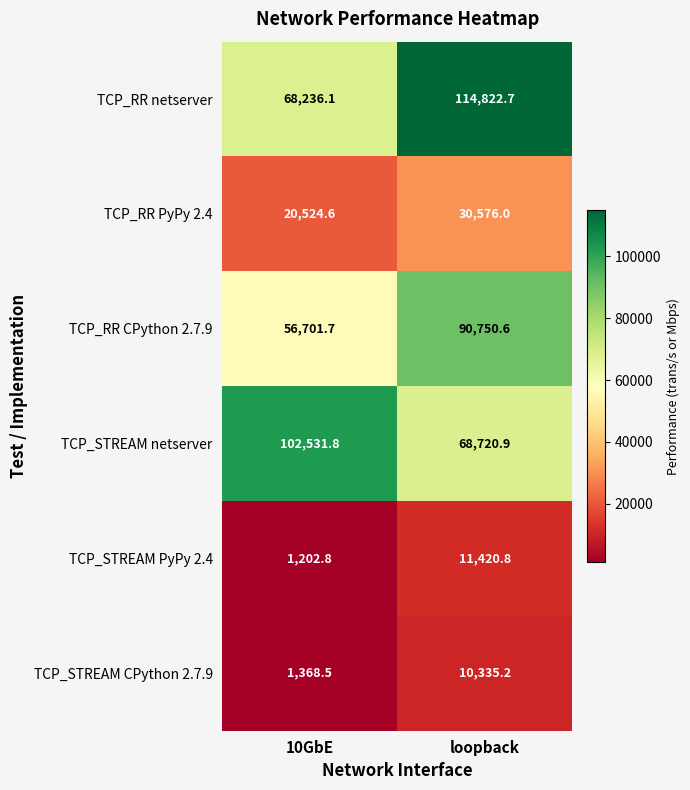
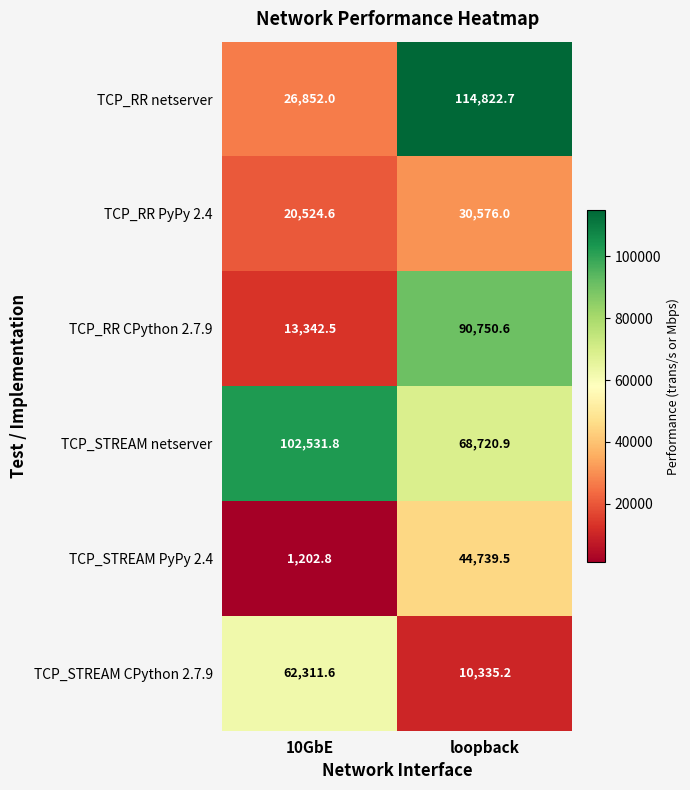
TCP_RR netserver, 10GbE: 68,236.1 -> 26,852.0
TCP_RR CPython 2.7.9, 10GbE: 56,701.7 -> 13,342.5
TCP_STREAM PyPy 2.4, loopback: 11,420.8 -> 44,739.5
TCP_STREAM CPython 2.7.9, 10GbE: 1,368.5 -> 62,311.6
